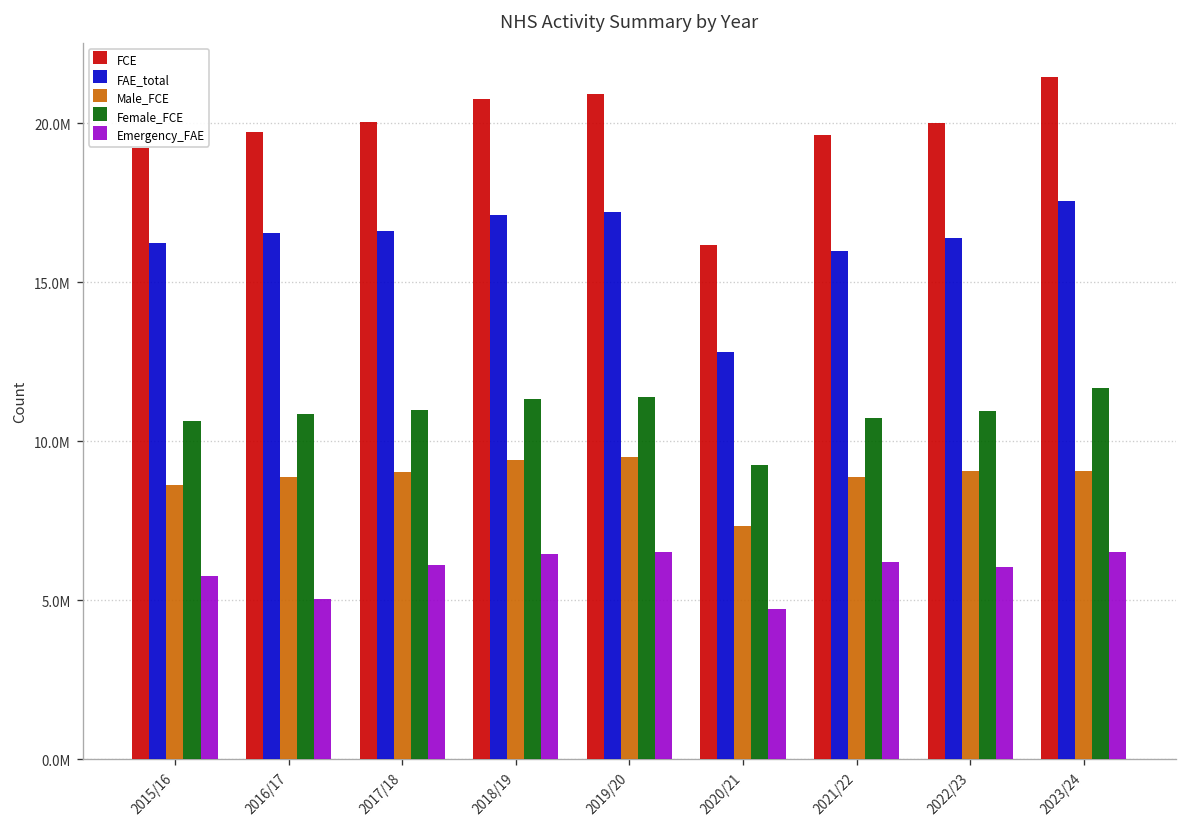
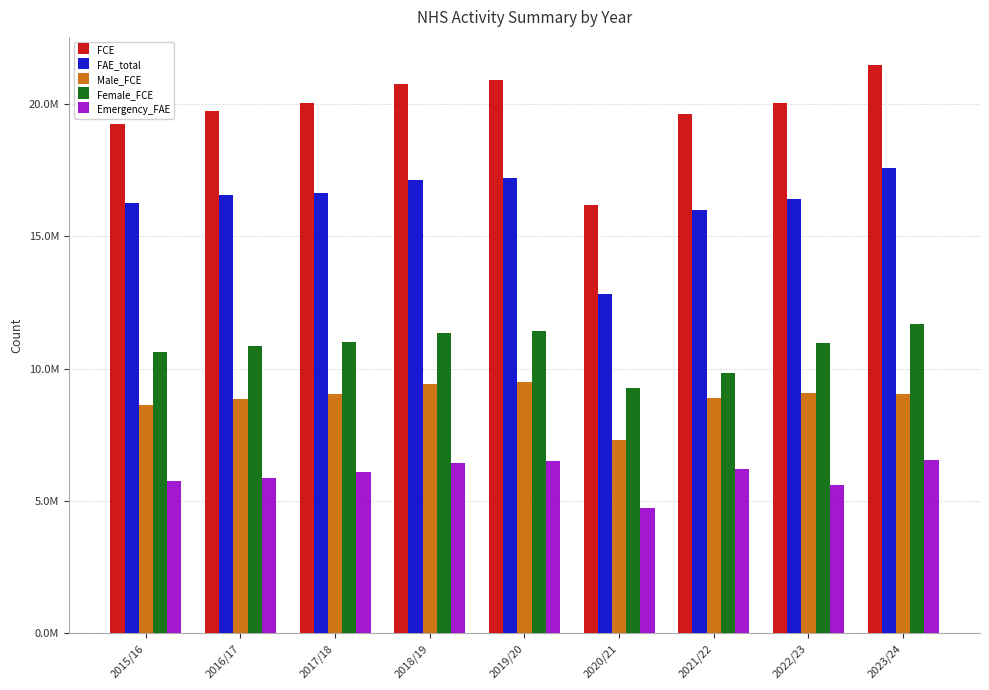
Emergency_FAE, 2016/17: 5000000 -> 5900000
Female_FCE, 2021/22: 10700000 -> 9800000
Emergency_FAE, 2022/23: 6100000 -> 5600000
